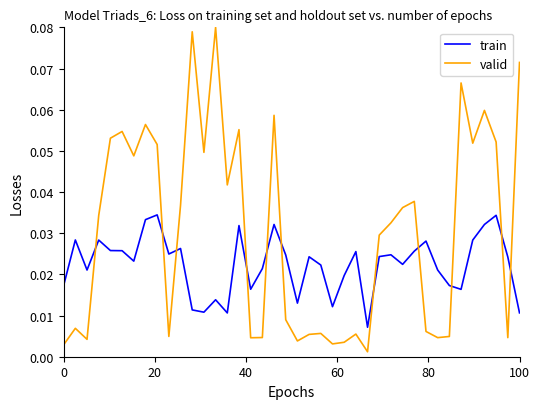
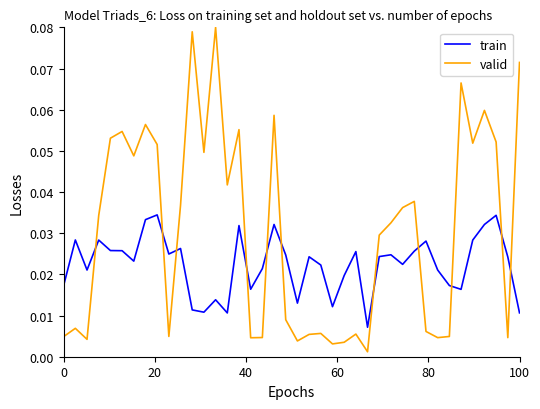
valid, 0: 0.003 -> 0.005
